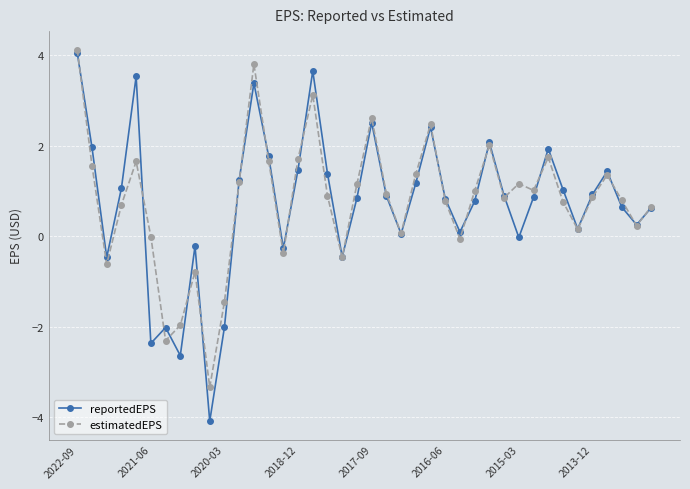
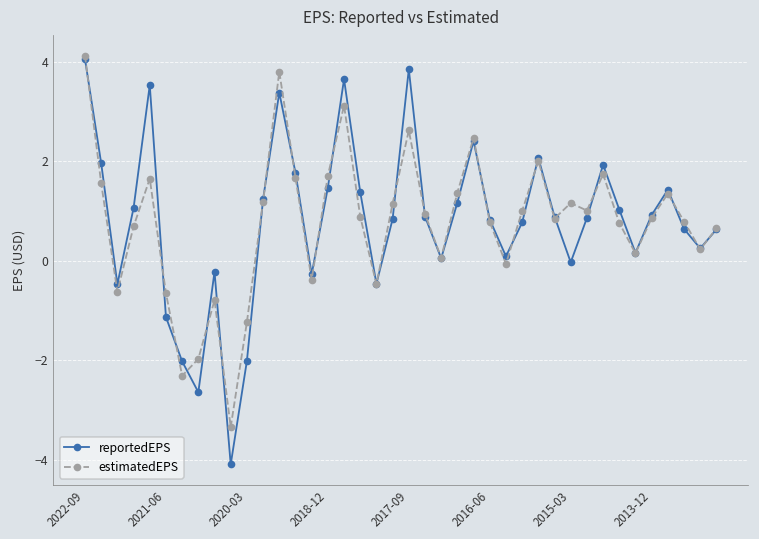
reportedEPS, 2021-06: -2.4 -> -1.1
estimatedEPS, 2021-06: 0.0 -> -0.7
estimatedEPS, 2020-03: -1.5 -> -1.2
reportedEPS, 2017-09: 2.5 -> 3.9
